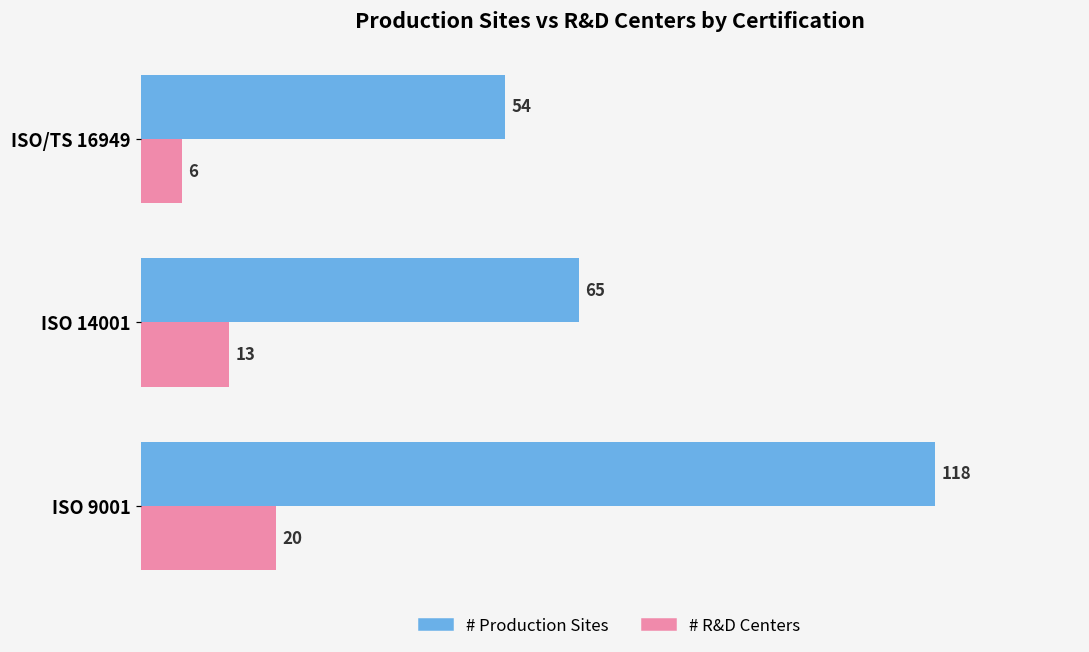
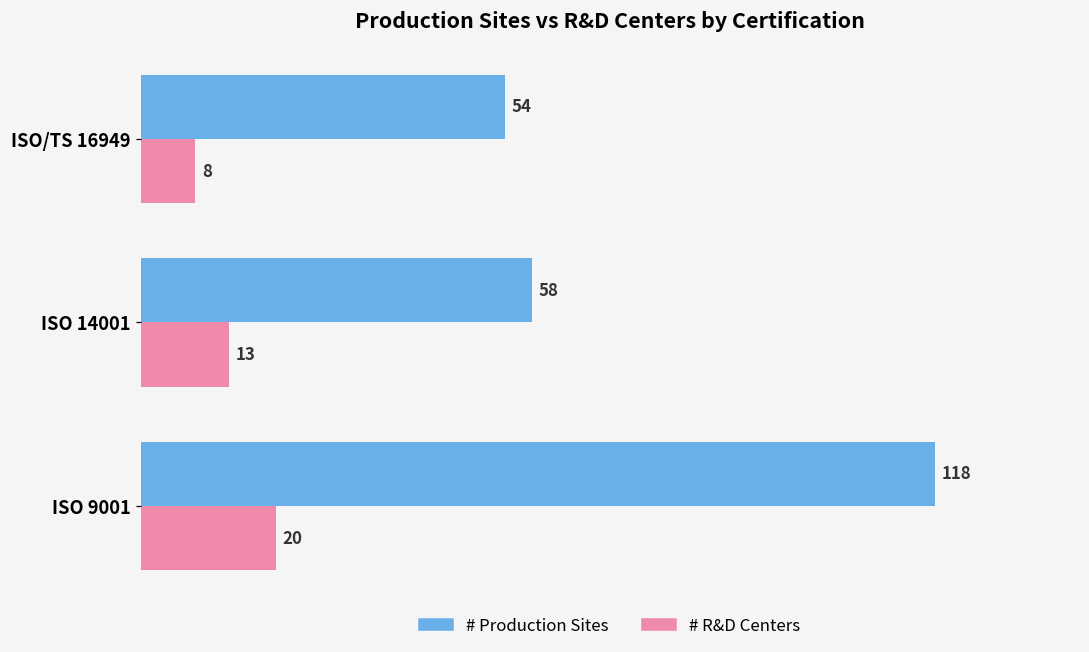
# R&D Centers, ISO/TS 16949: 6 -> 8
# Production Sites, ISO 14001: 65 -> 58
